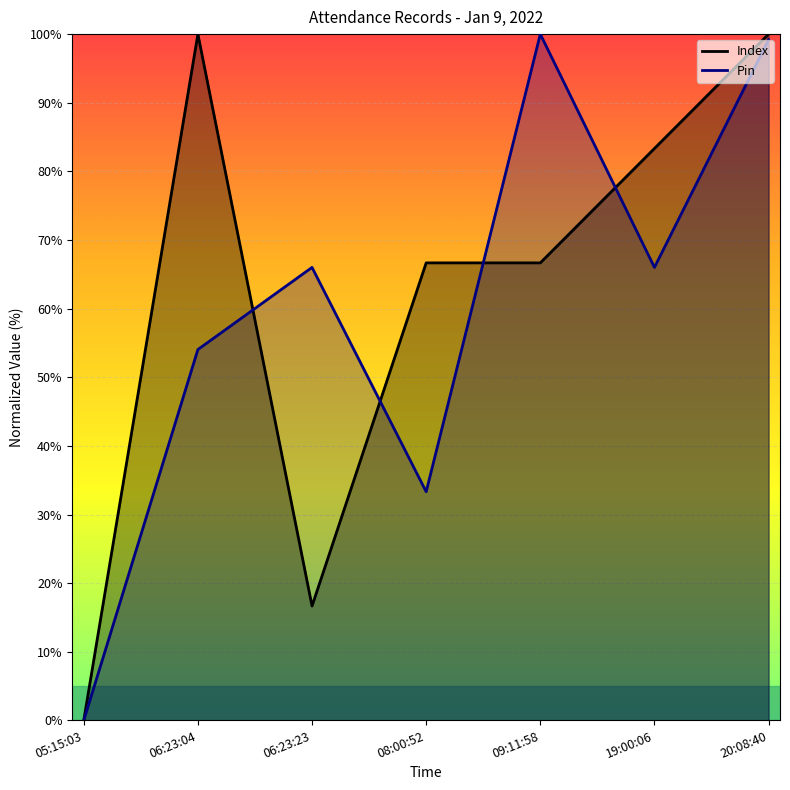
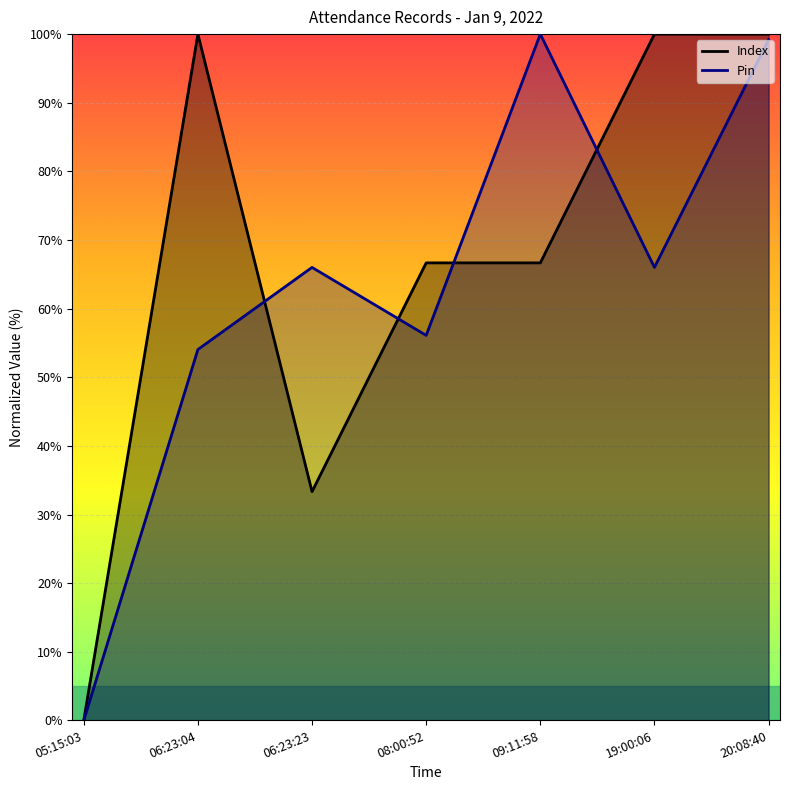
Index, 06:23:23: 17% -> 33%
Pin, 08:00:52: 33% -> 56%
Index, 19:00:06: 83% -> 100%
